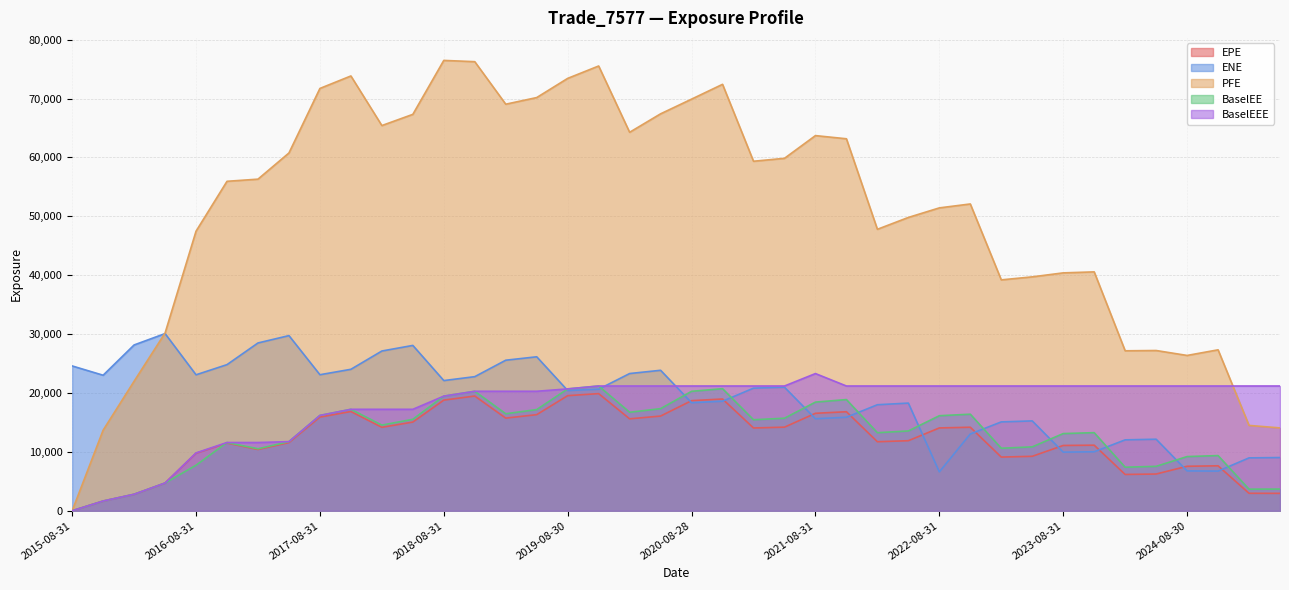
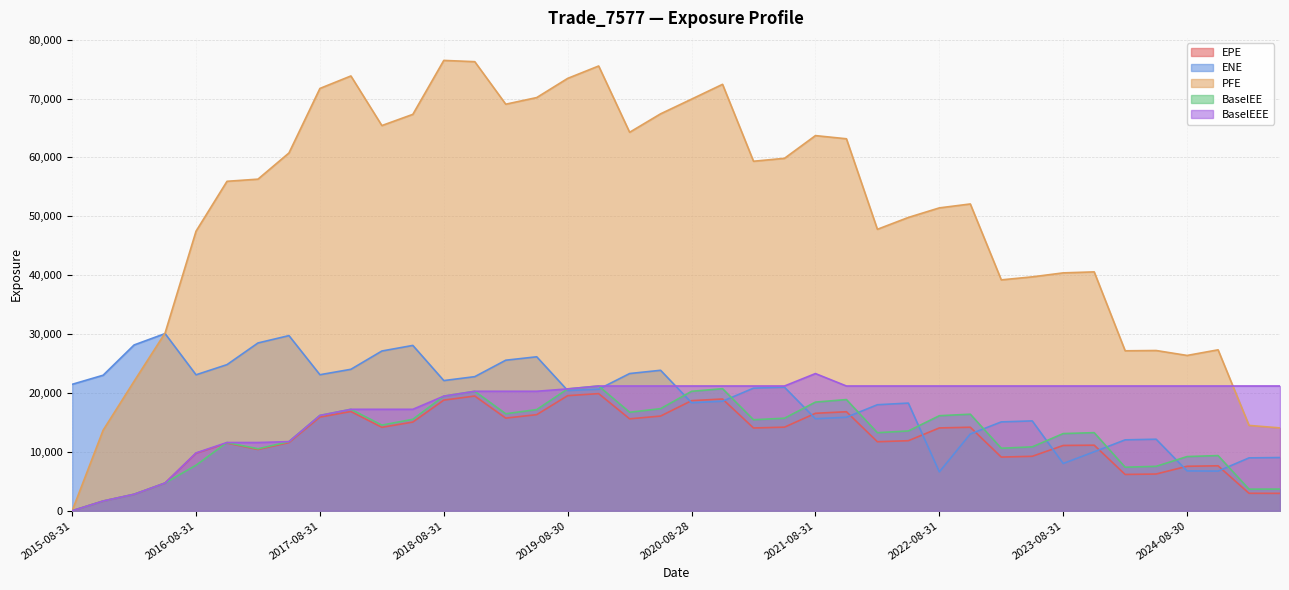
ENE, 2015-08-31: 25,000 -> 21,000
ENE, 2023-08-31: 10,000 -> 8,000
